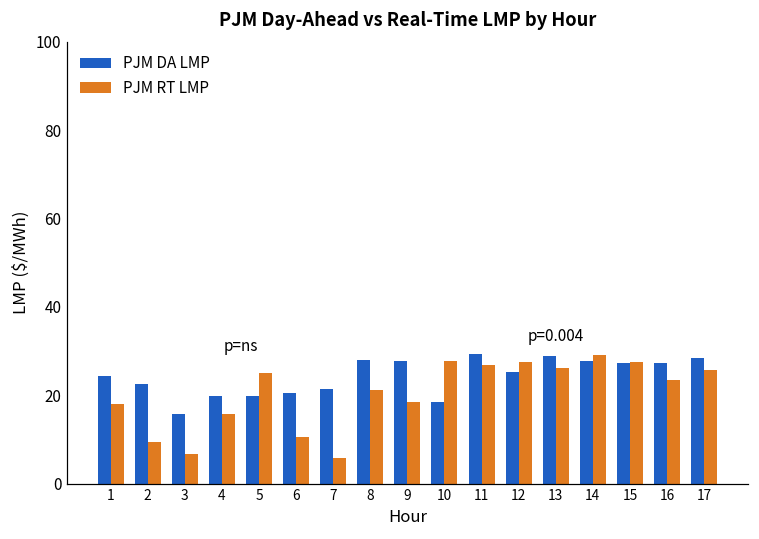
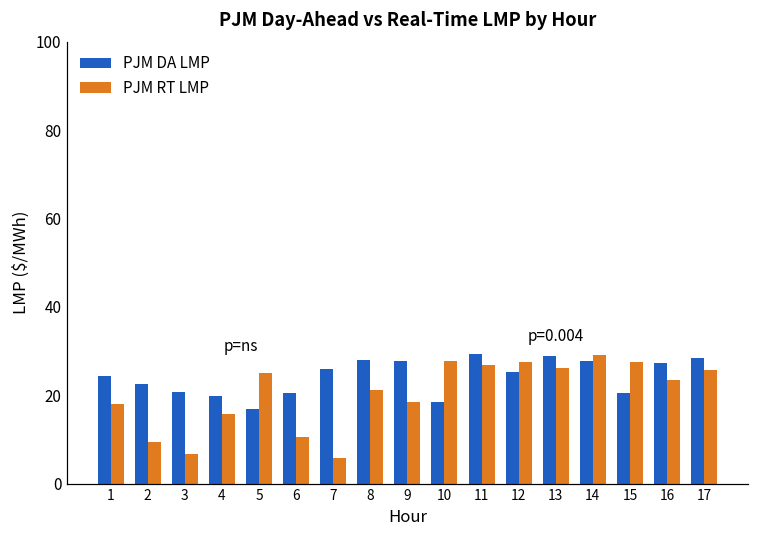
PJM DA LMP, 3: 16 -> 21
PJM DA LMP, 5: 20 -> 17
PJM DA LMP, 7: 22 -> 26
PJM DA LMP, 15: 27 -> 20
